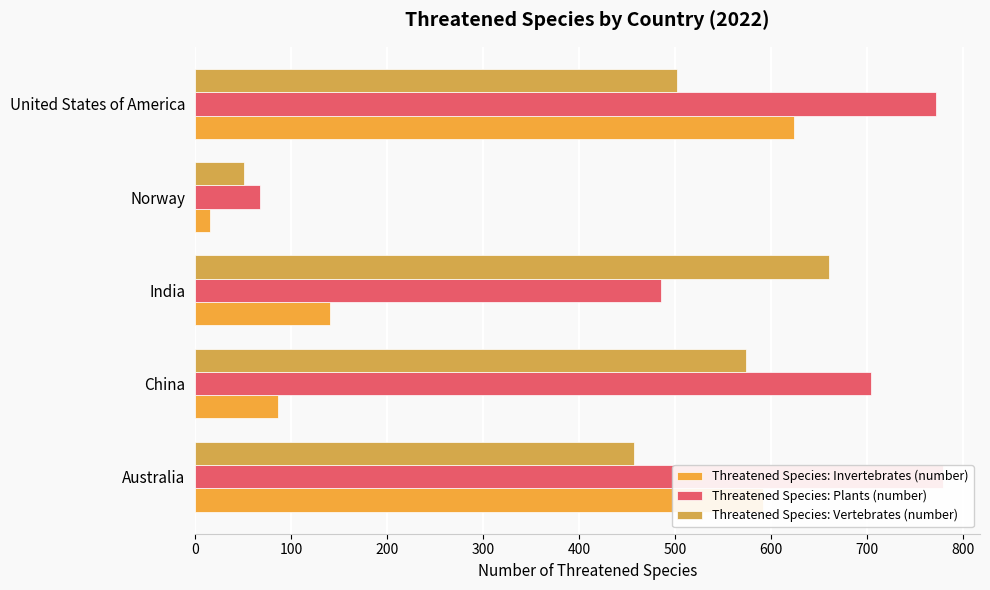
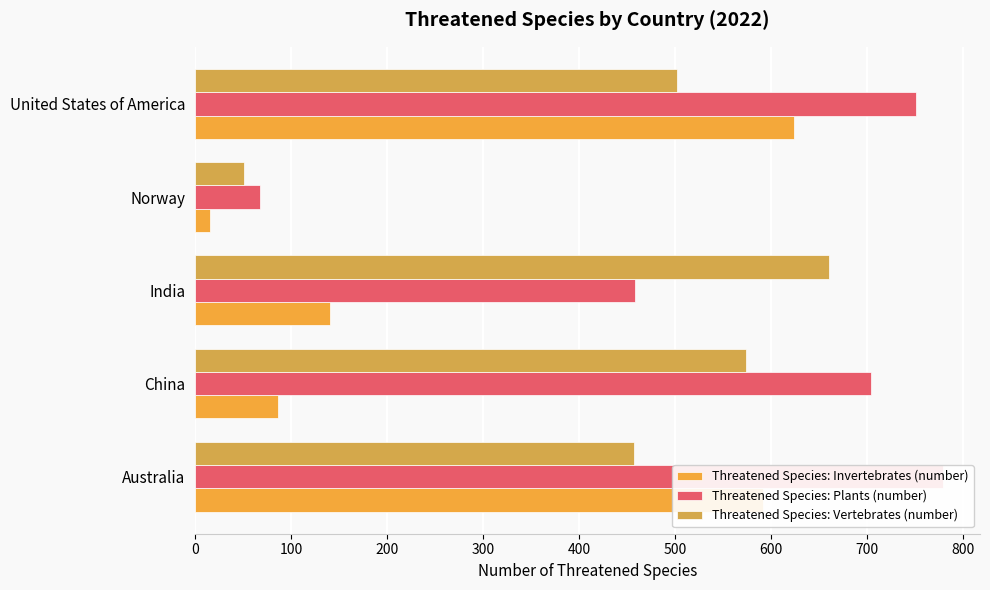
Threatened Species: Plants (number), United States of America: 770 -> 750
Threatened Species: Plants (number), India: 490 -> 460
